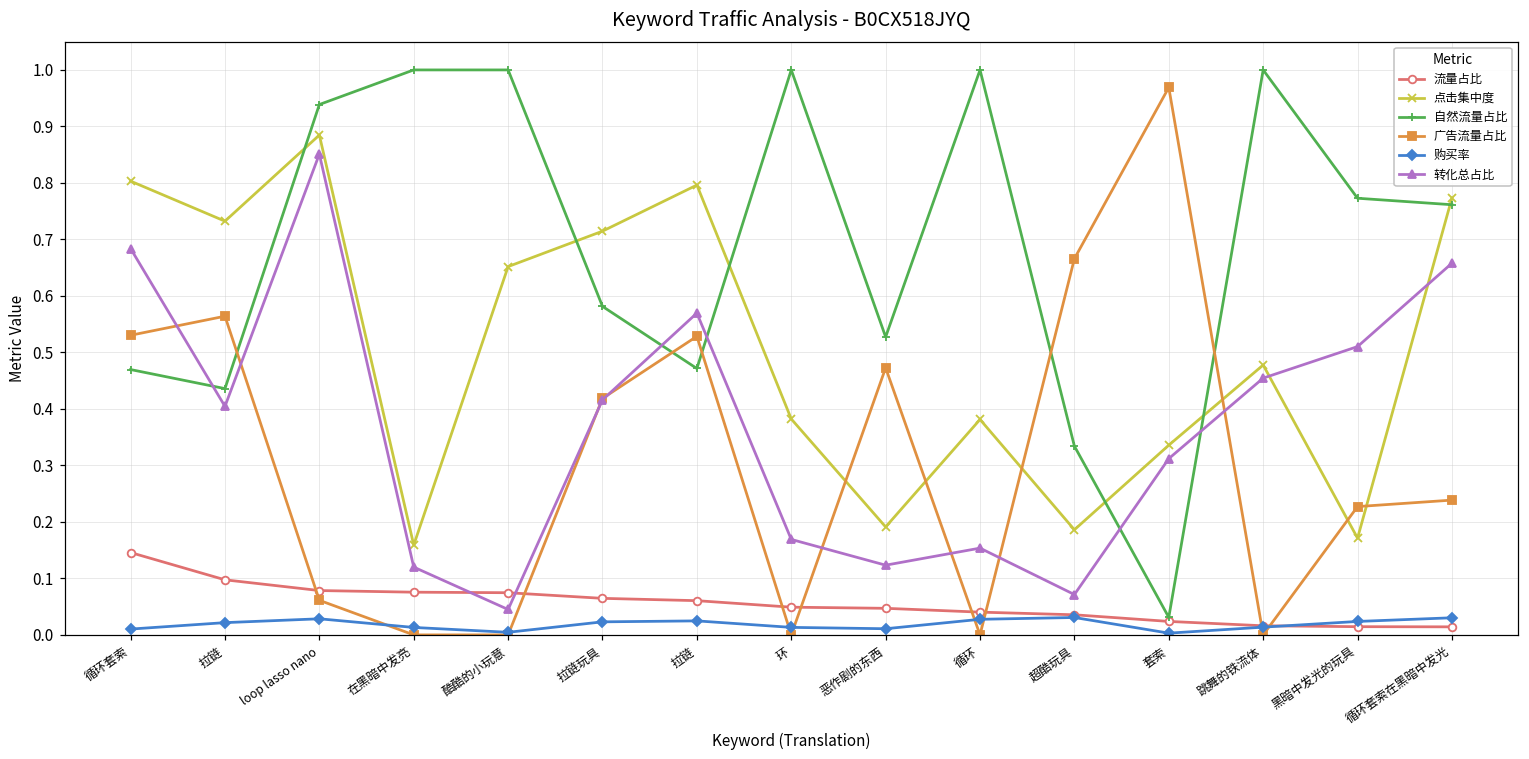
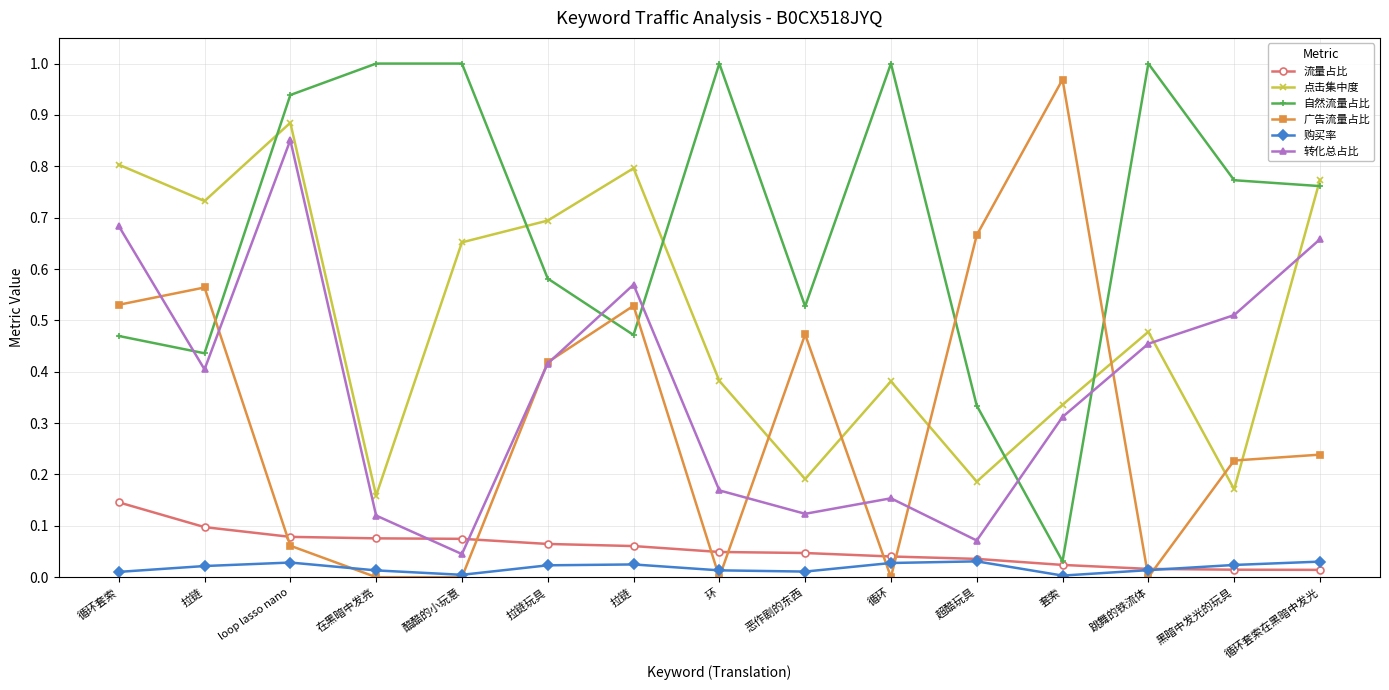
点击集中度, 拉链玩具: 0.71 -> 0.69
